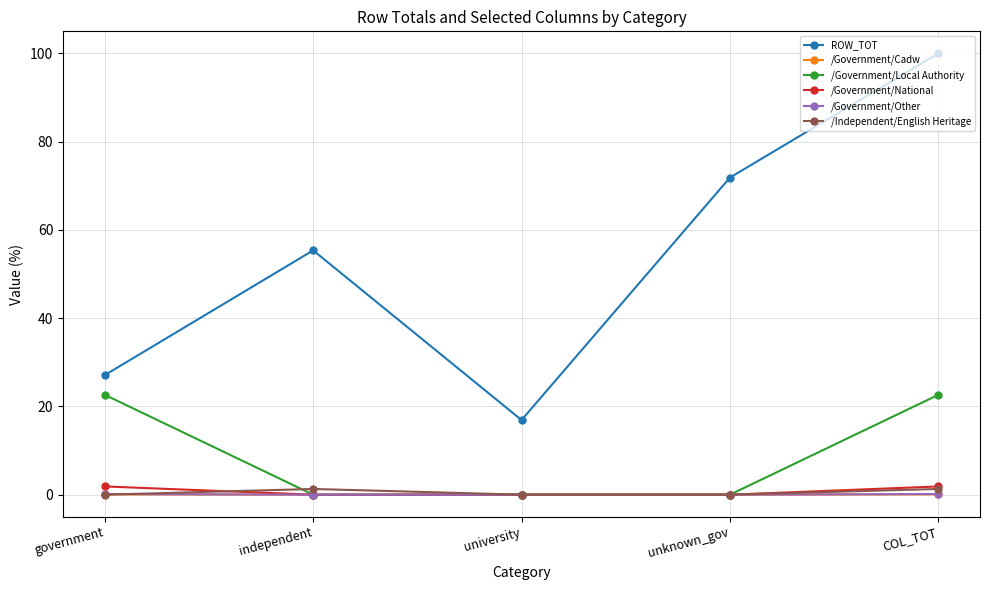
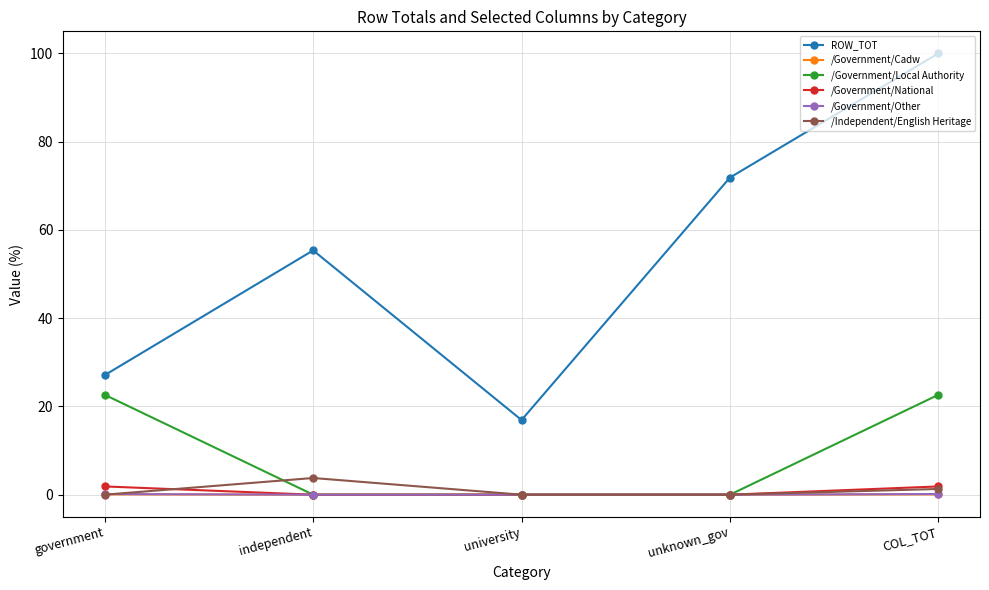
/Independent/English Heritage, independent: 1 -> 4
